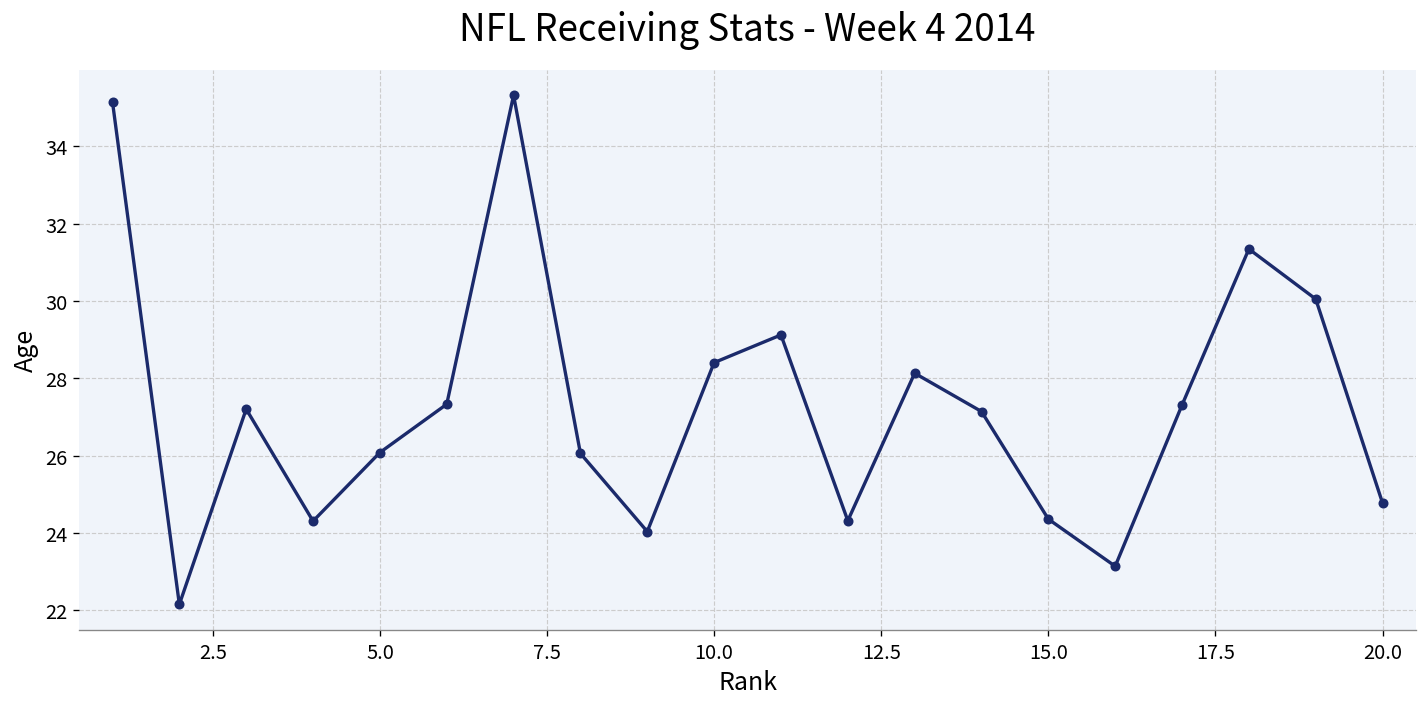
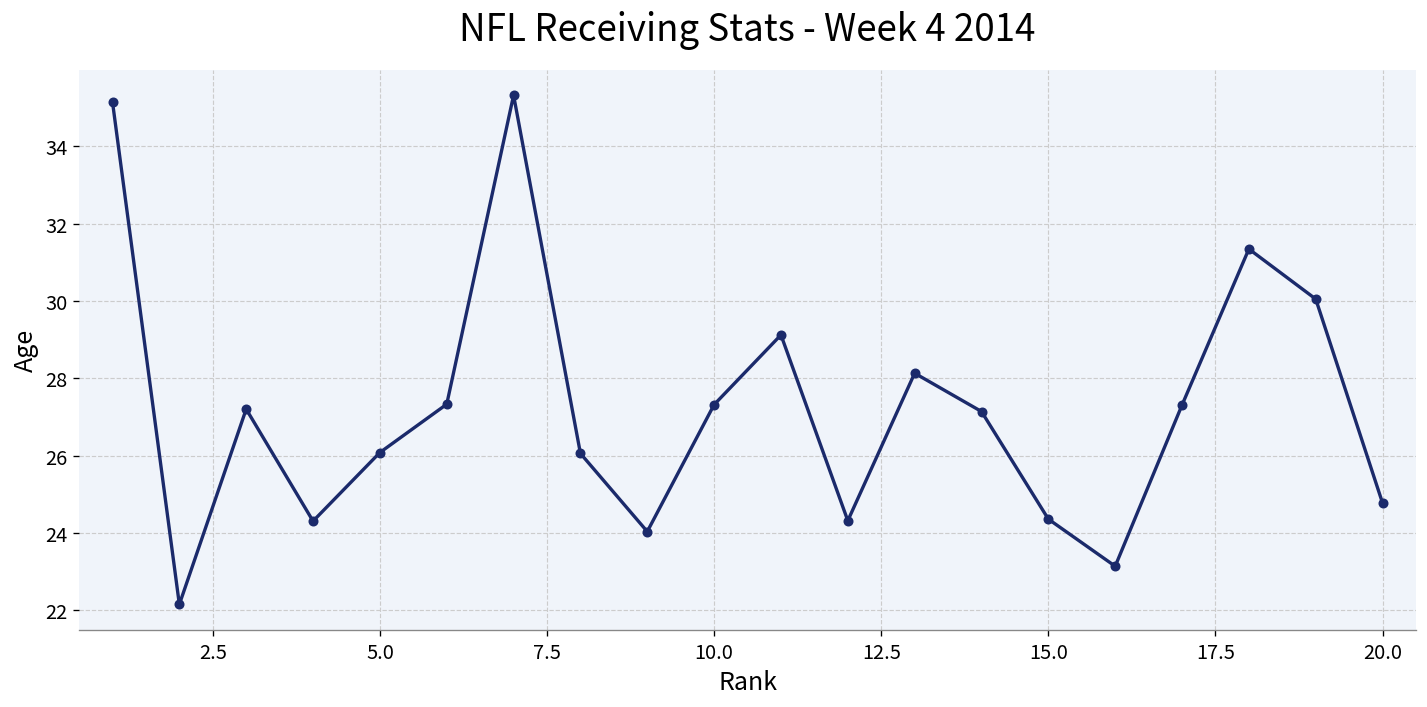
10.0: 28.4 -> 27.3
